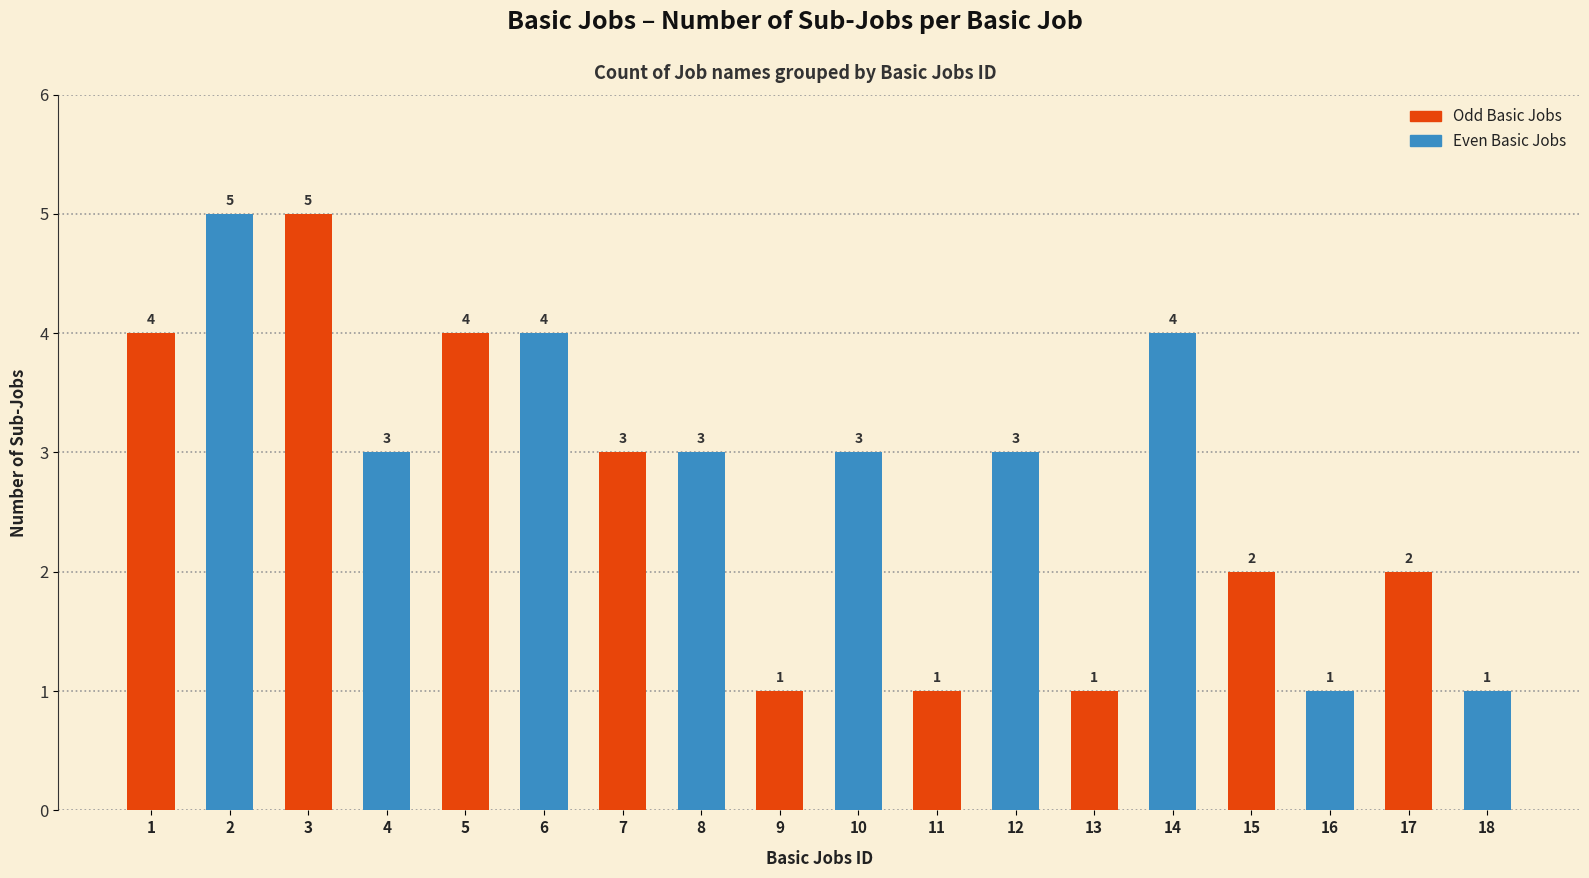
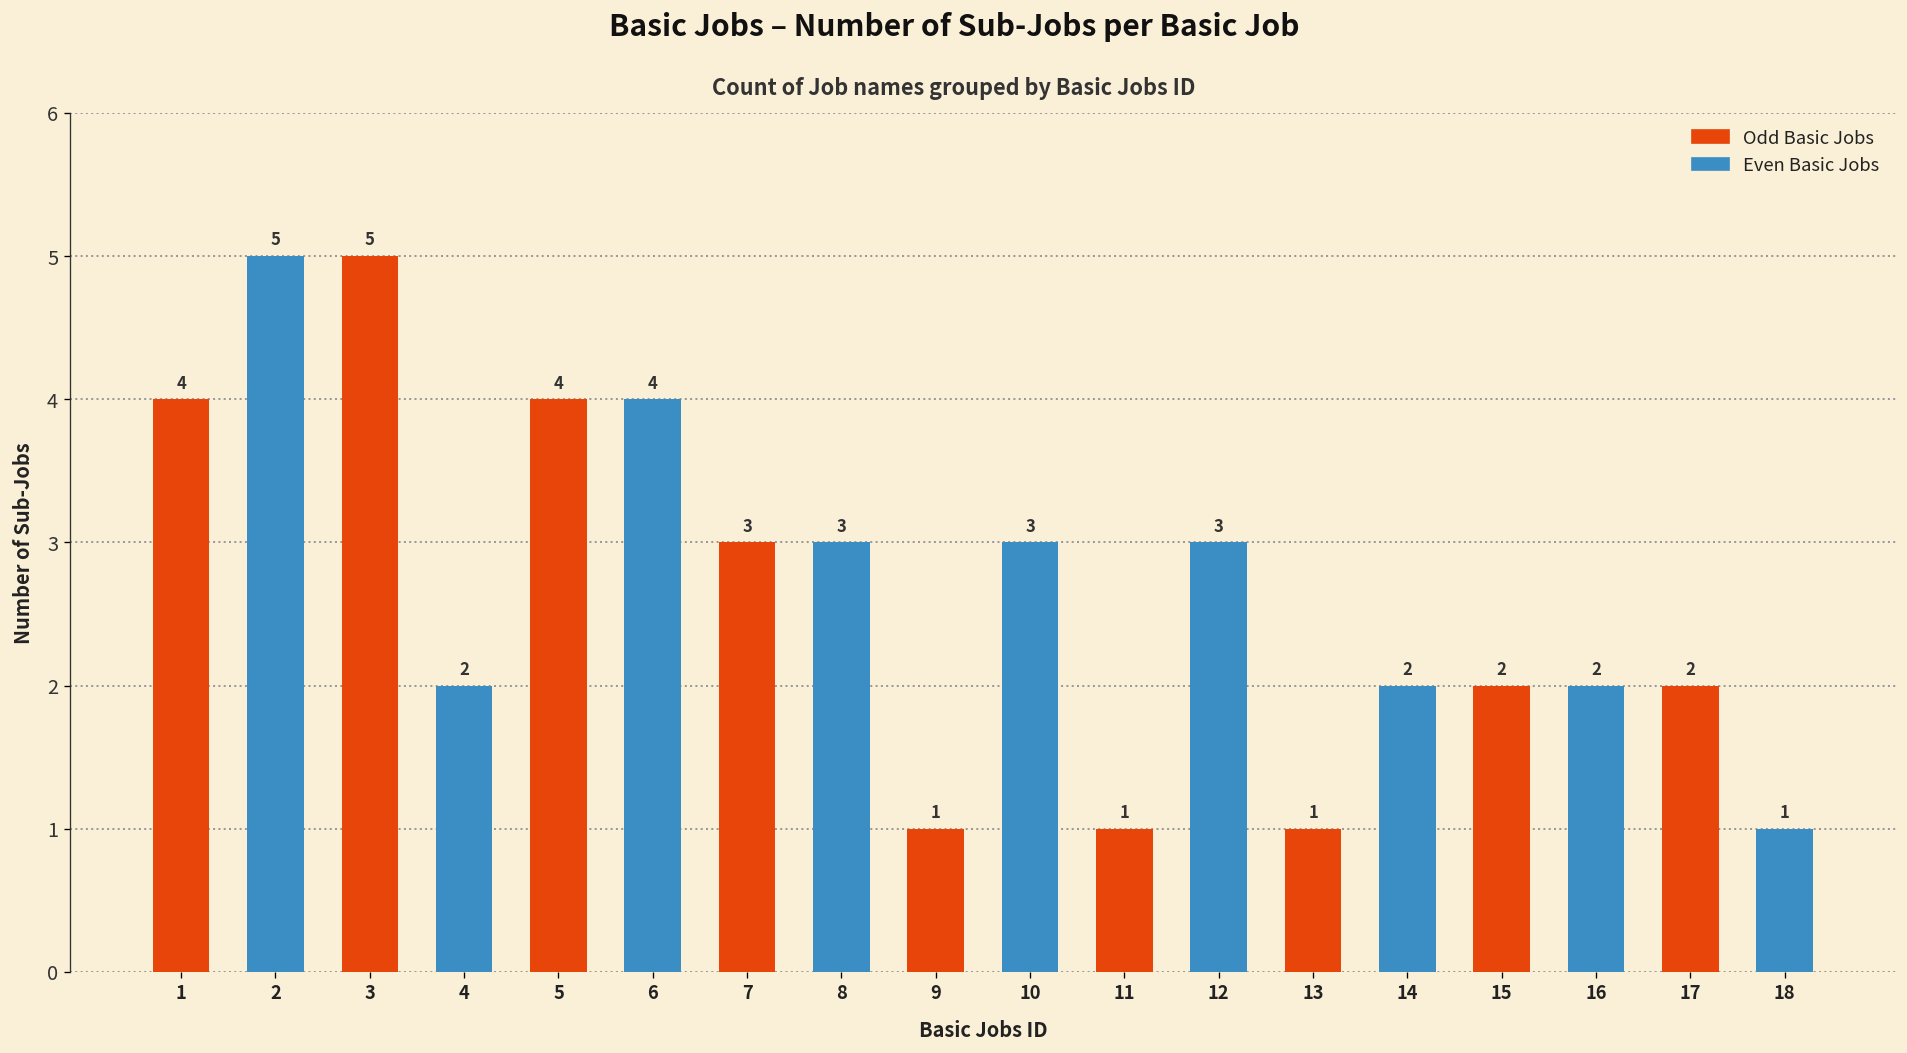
4: 3 -> 2
14: 4 -> 2
16: 1 -> 2
